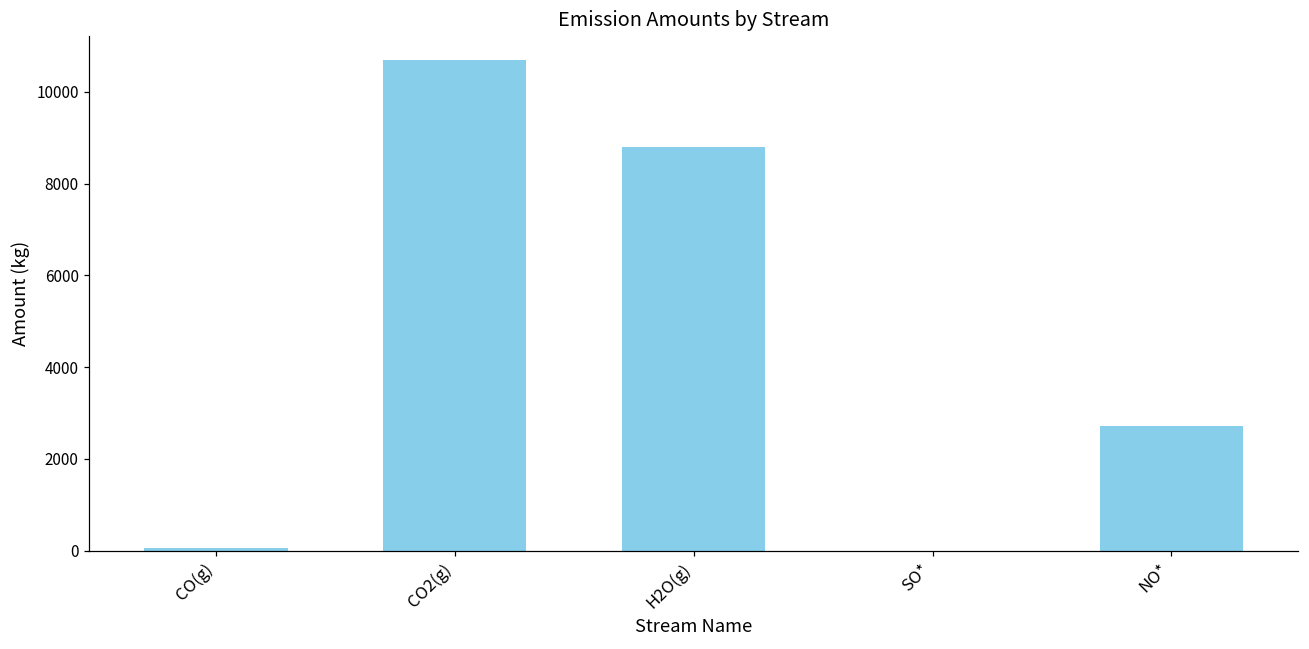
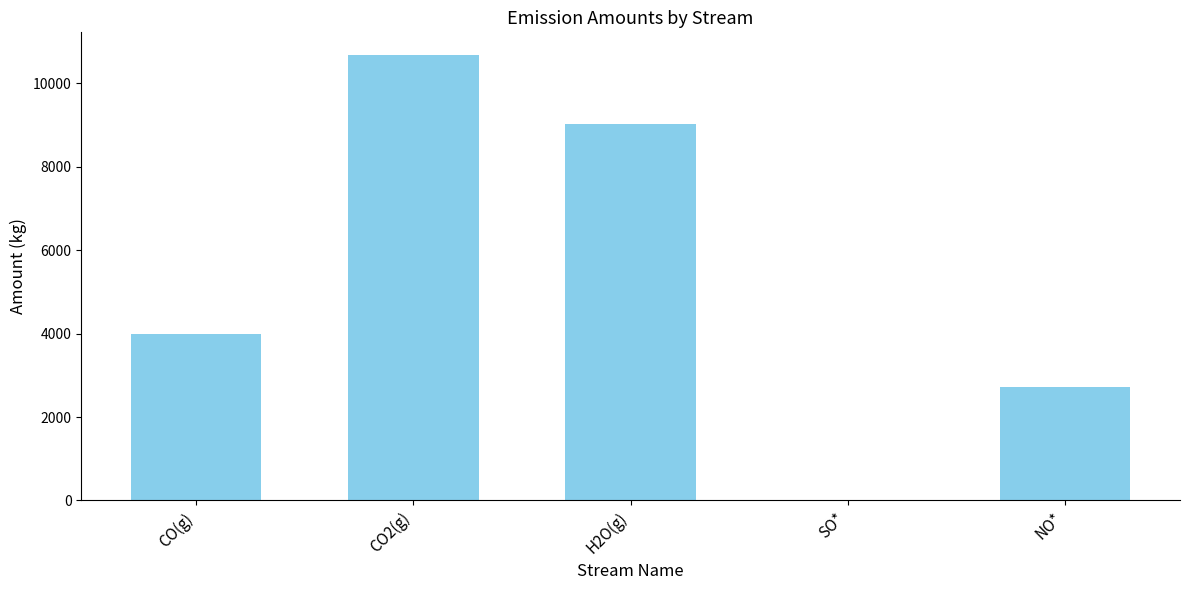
CO(g): 100 -> 4000
H2O(g): 8800 -> 9000
